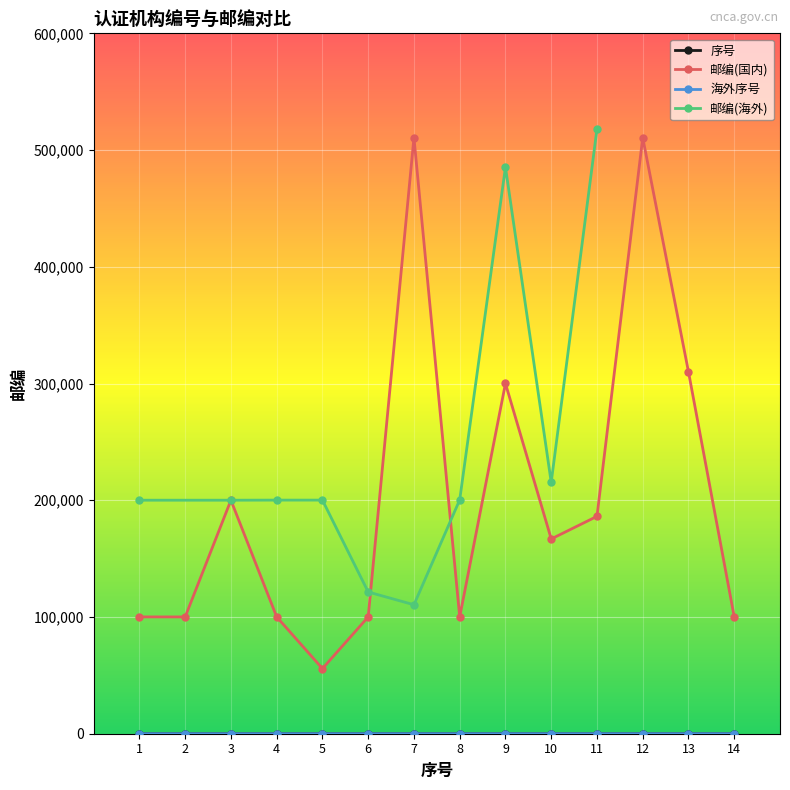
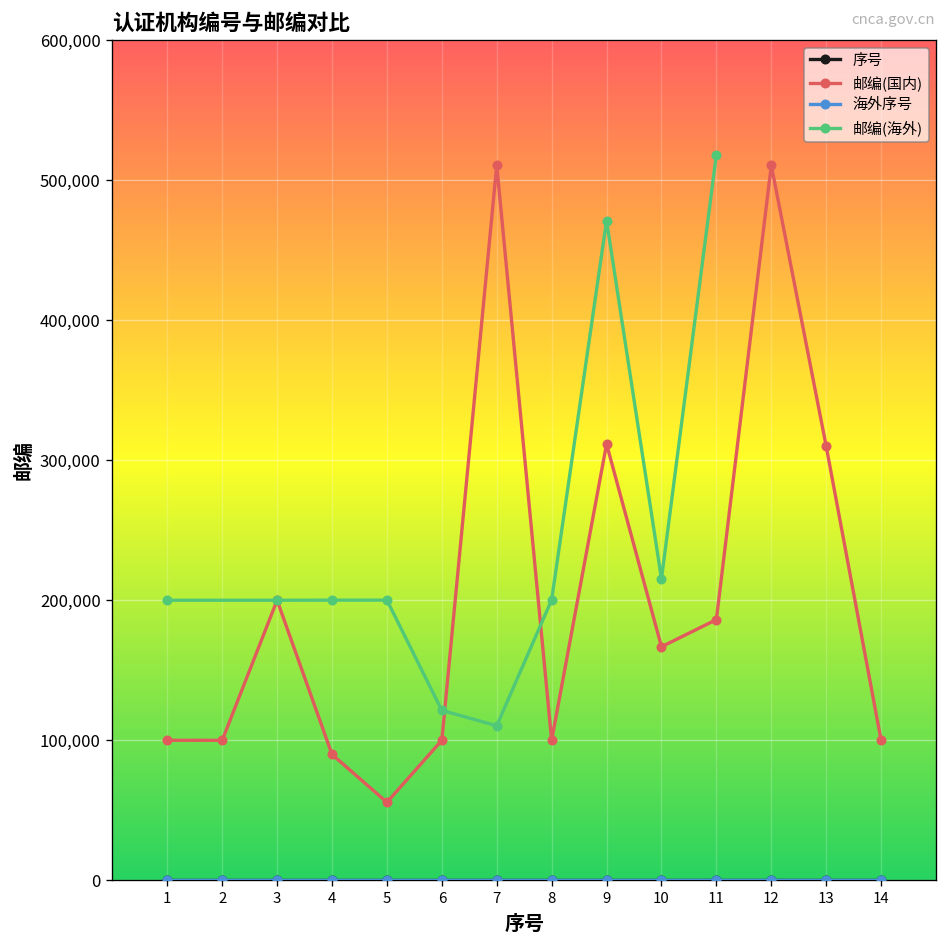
邮编(国内), 4: 100,000 -> 90,000
邮编(国内), 9: 300,000 -> 312,000
邮编(海外), 9: 485,000 -> 471,000
